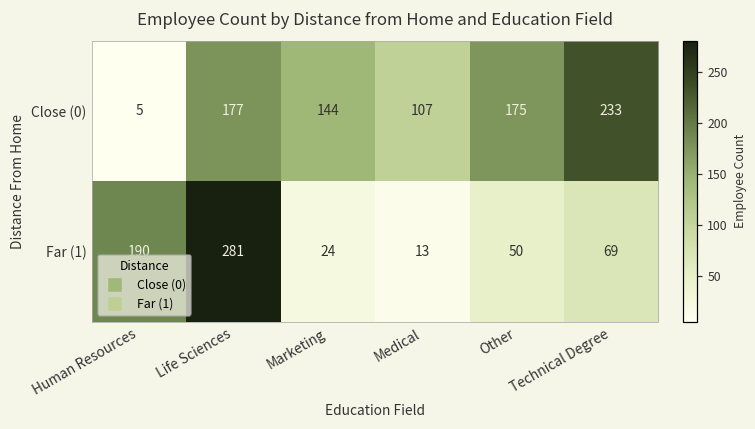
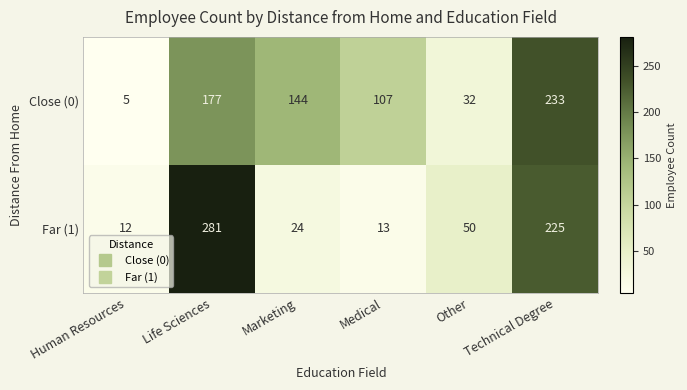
Close (0), Other: 175 -> 32
Far (1), Human Resources: 190 -> 12
Far (1), Technical Degree: 69 -> 225
